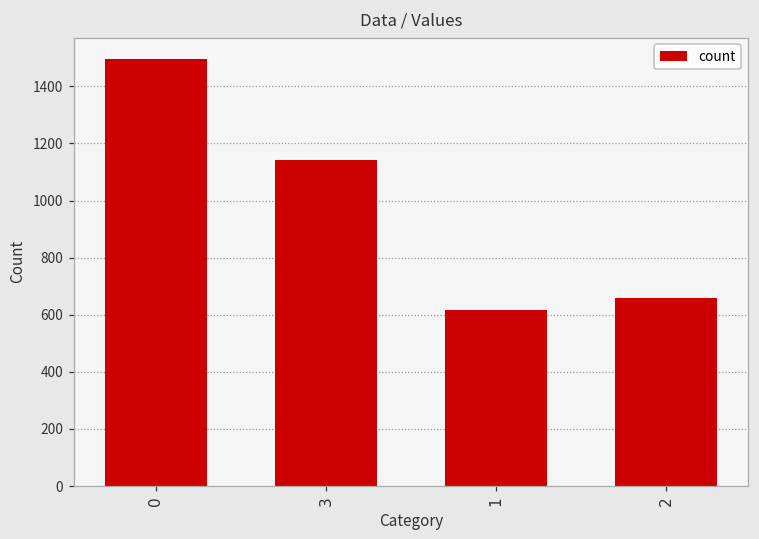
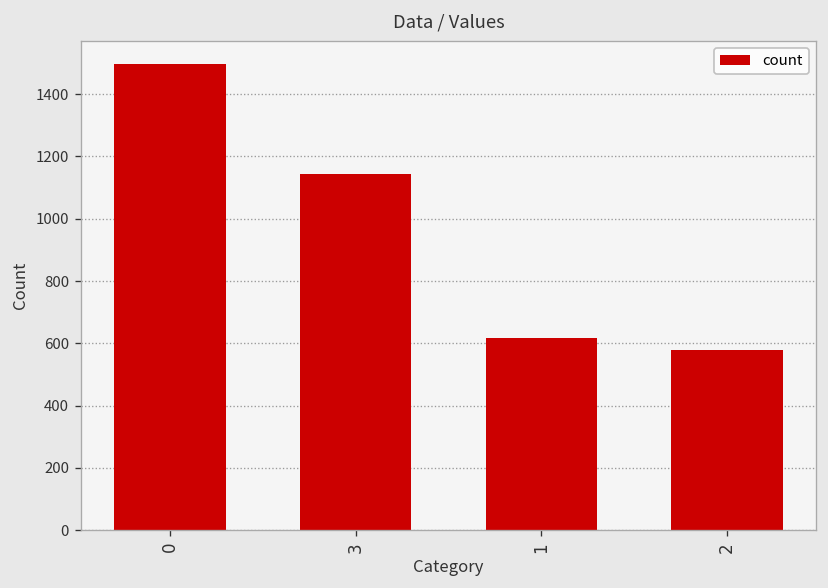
2: 660 -> 580
